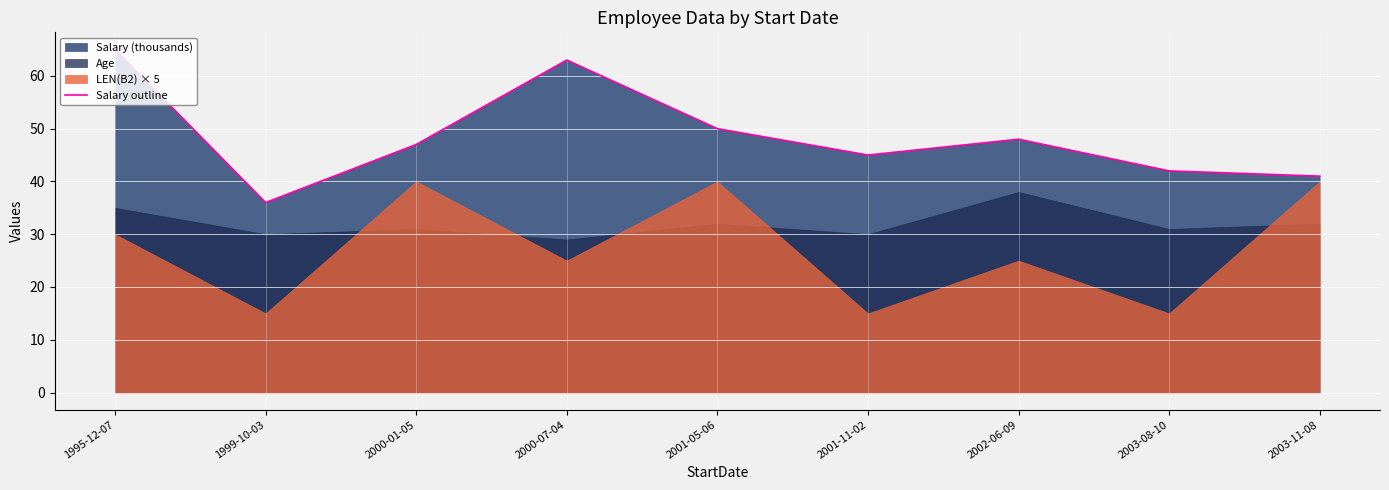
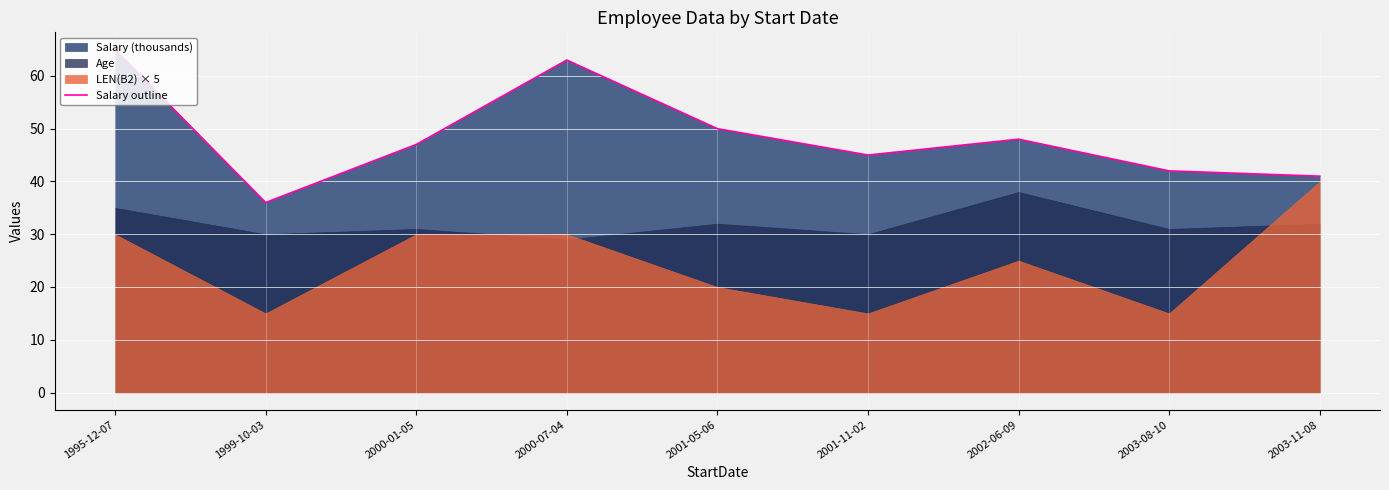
LEN(B2) × 5, 2000-01-05: 40 -> 30
LEN(B2) × 5, 2000-07-04: 25 -> 30
LEN(B2) × 5, 2001-05-06: 40 -> 20
